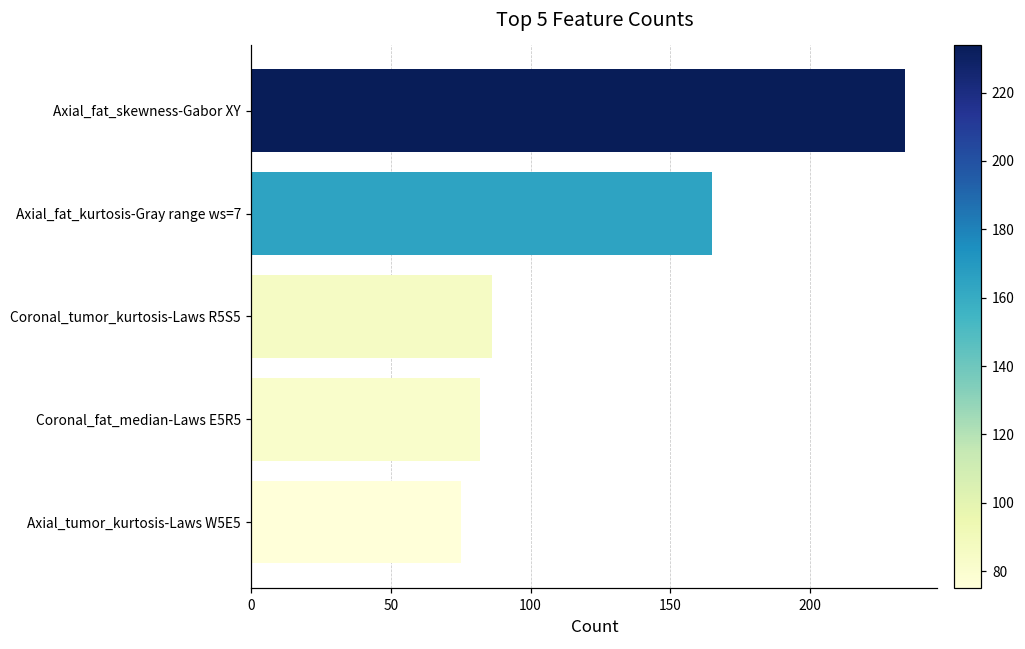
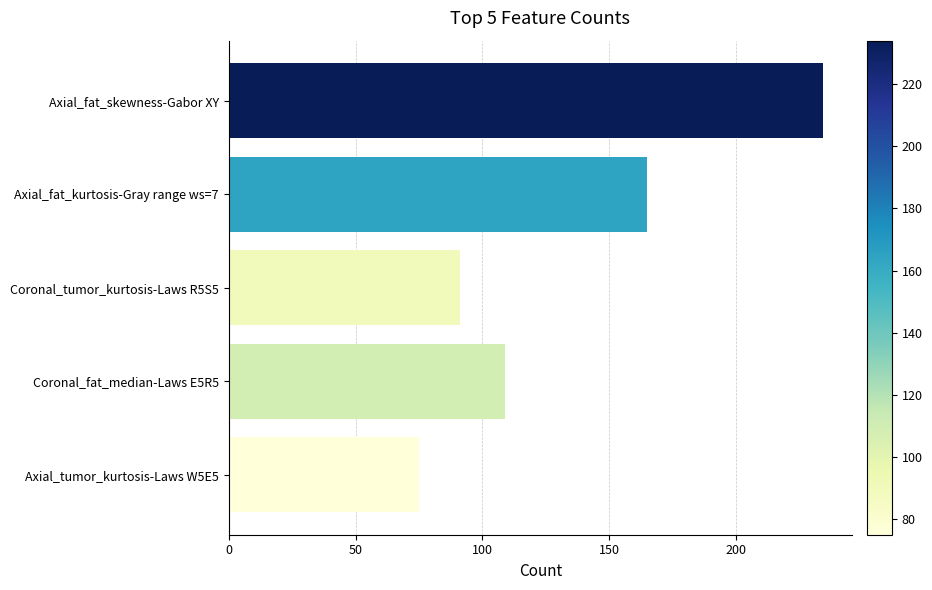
Coronal_tumor_kurtosis-Laws R5S5: 86 -> 91
Coronal_fat_median-Laws E5R5: 82 -> 109
